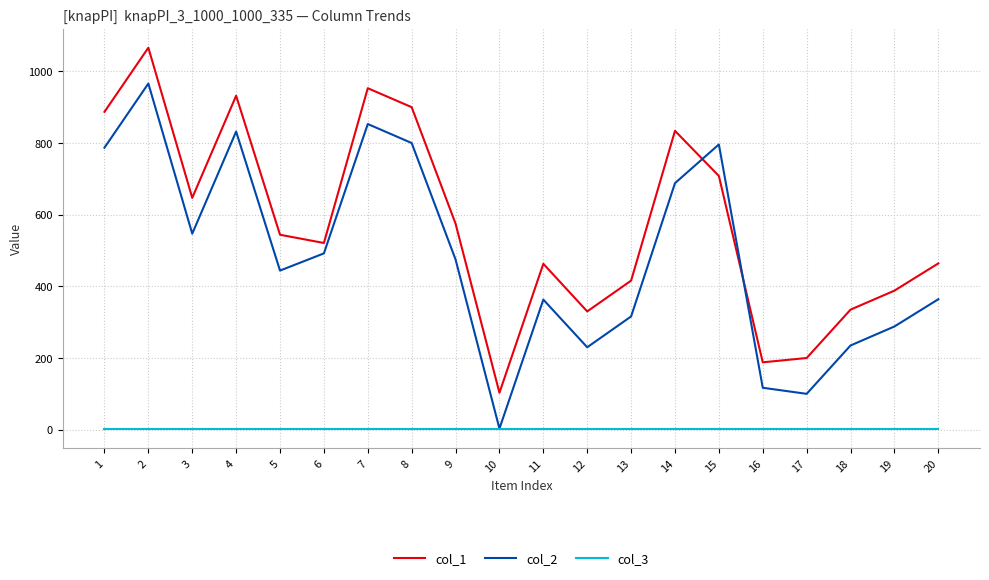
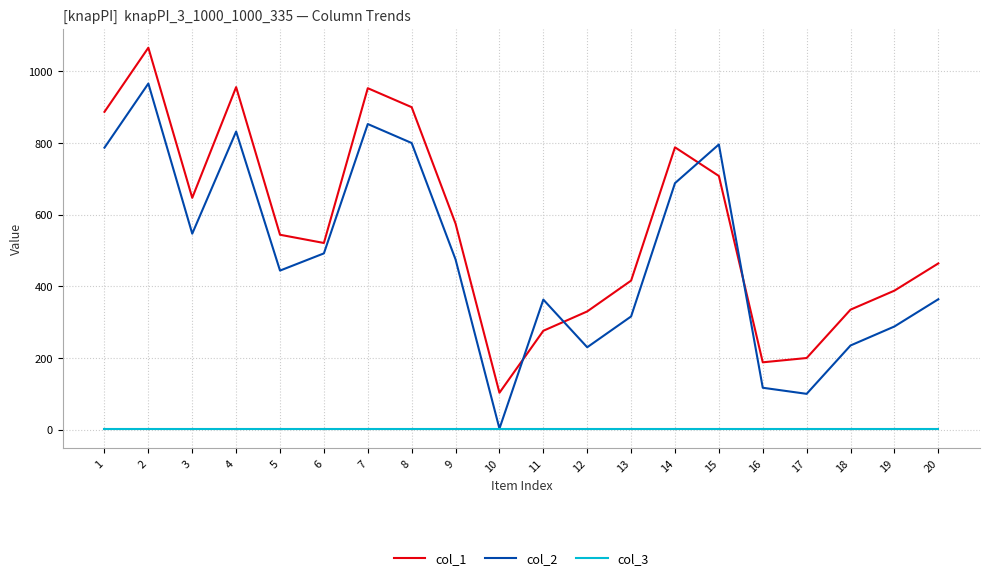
col_1, 4: 930 -> 960
col_1, 11: 460 -> 280
col_1, 14: 830 -> 790
